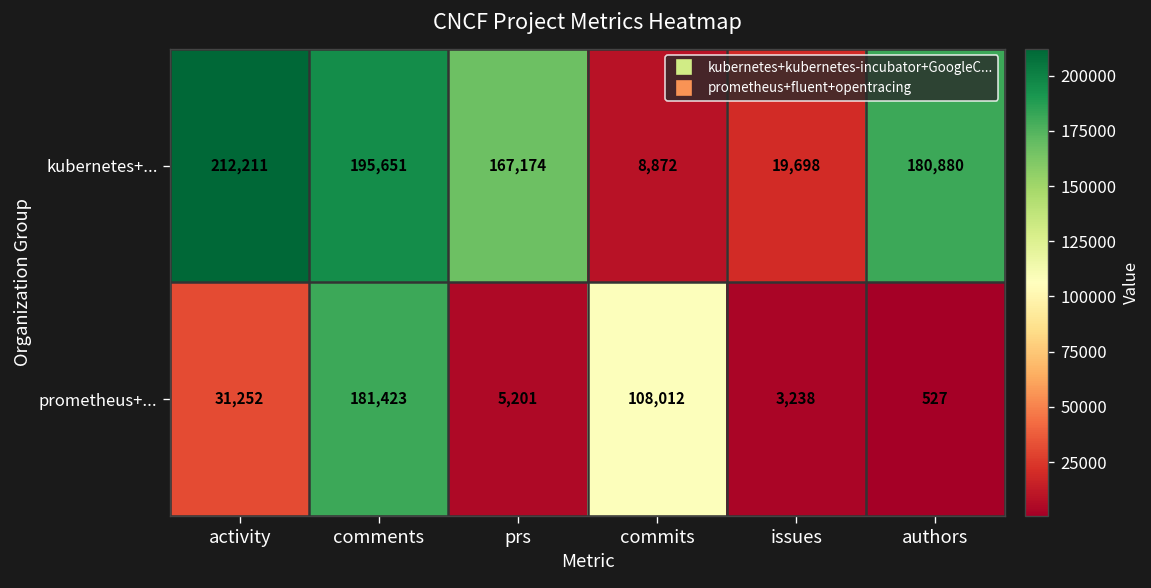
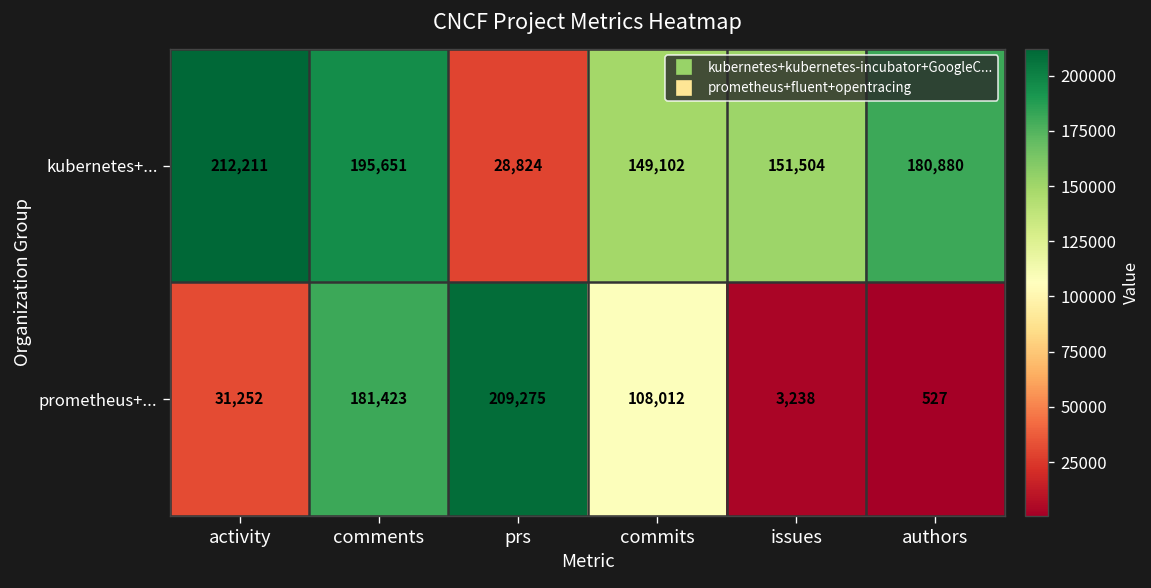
kubernetes+..., prs: 167,174 -> 28,824
kubernetes+..., commits: 8,872 -> 149,102
kubernetes+..., issues: 19,698 -> 151,504
prometheus+..., prs: 5,201 -> 209,275
